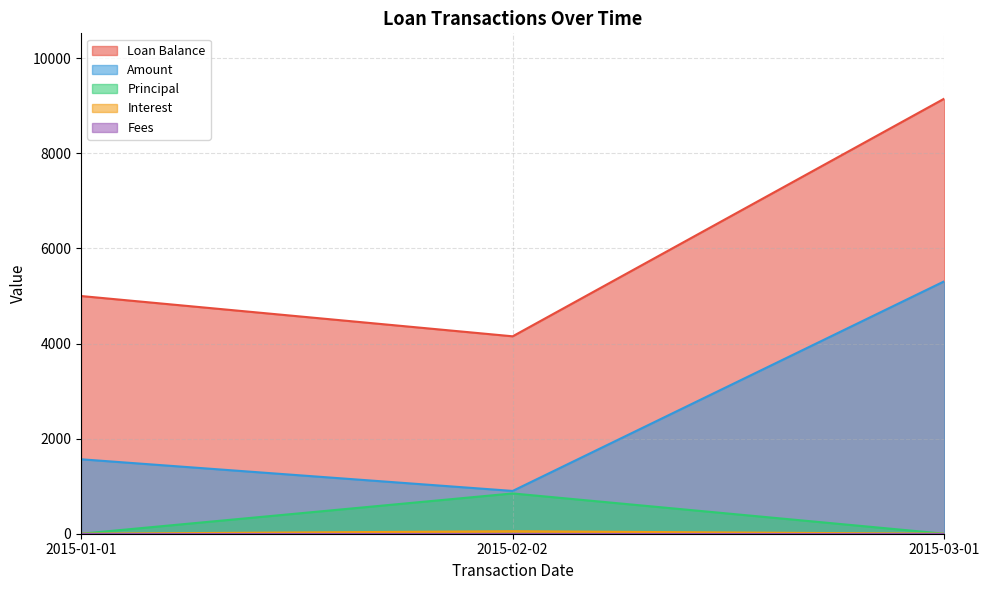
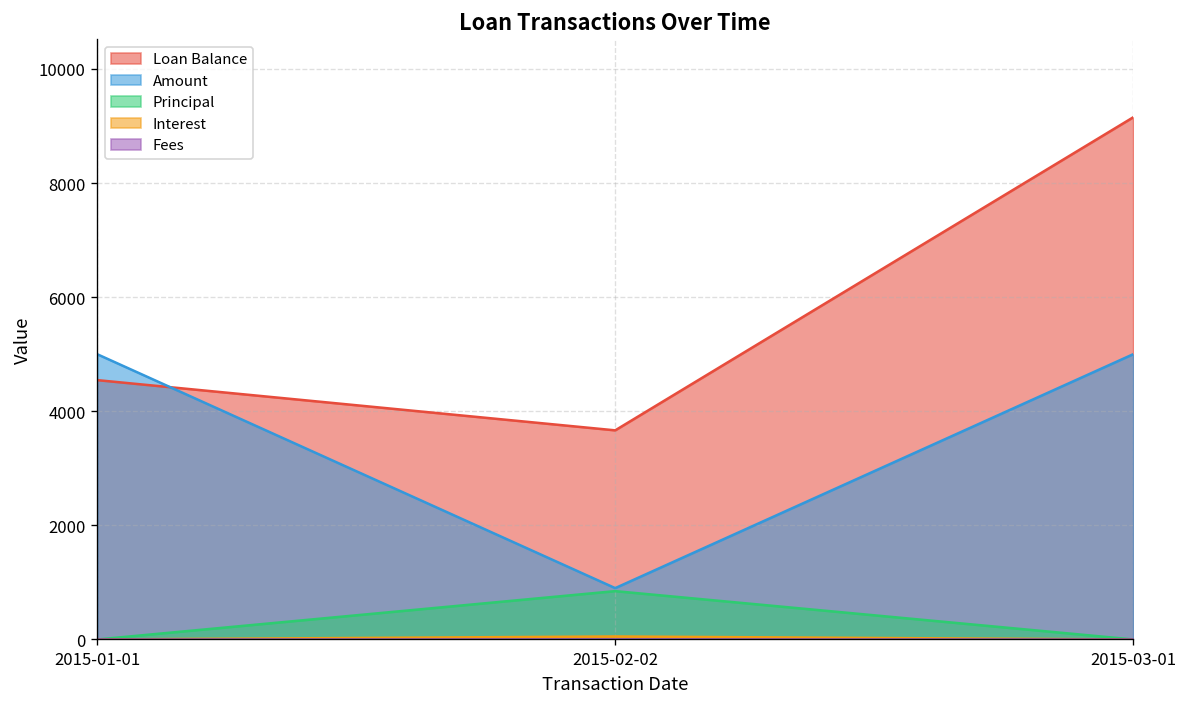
Loan Balance, 2015-01-01: 5000 -> 4500
Amount, 2015-01-01: 1600 -> 5000
Loan Balance, 2015-02-02: 4200 -> 3700
Amount, 2015-03-01: 5300 -> 5000
